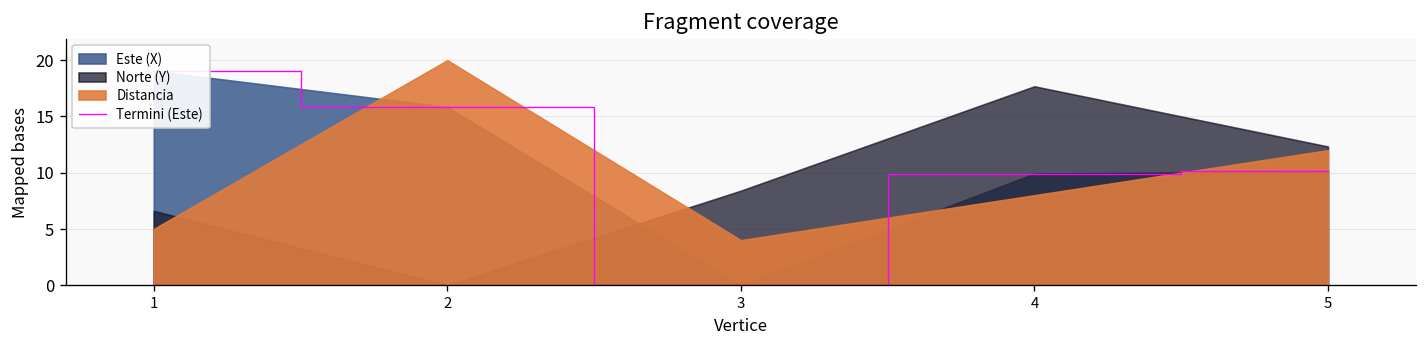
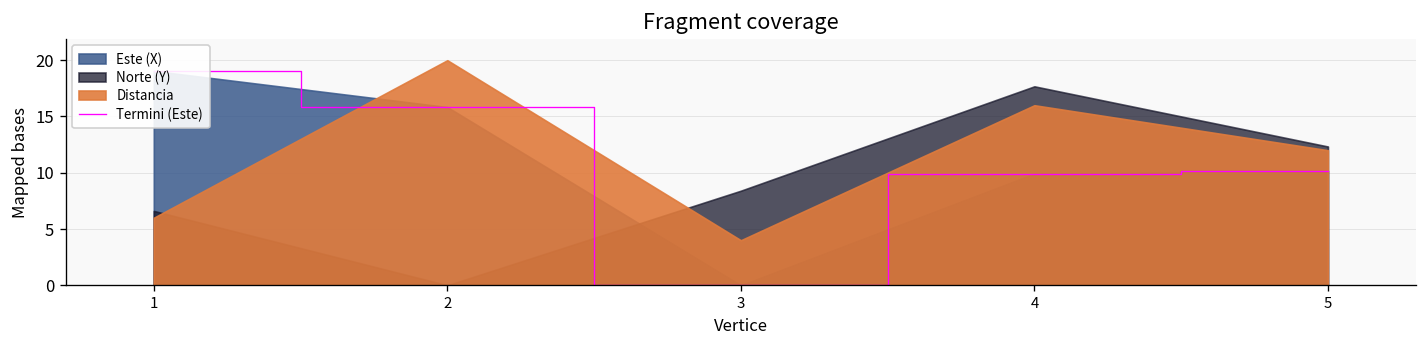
Distancia, 1: 5 -> 6
Distancia, 4: 8 -> 16
